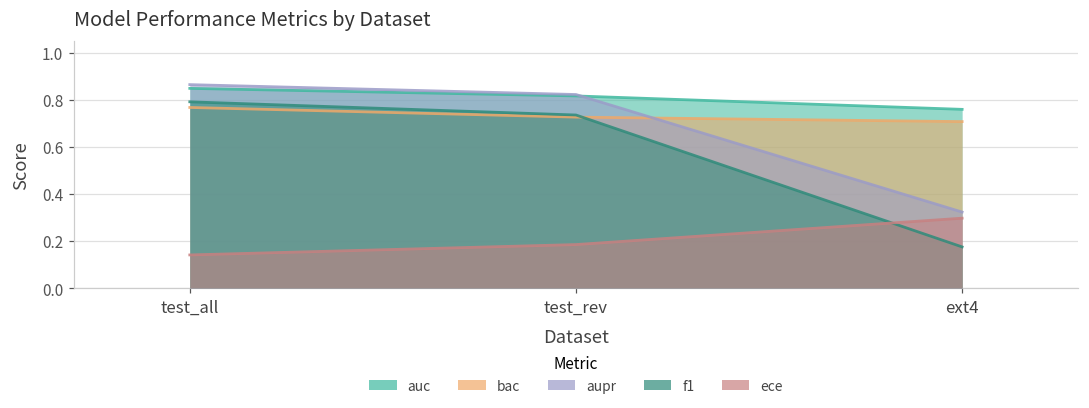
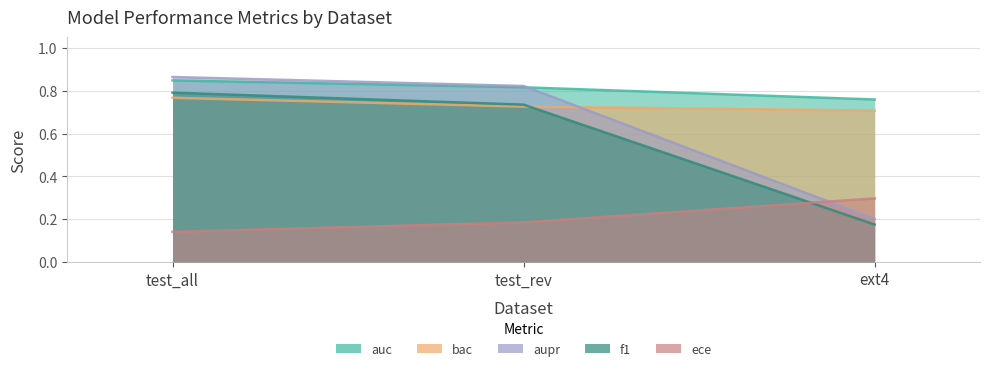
aupr, ext4: 0.32 -> 0.20
